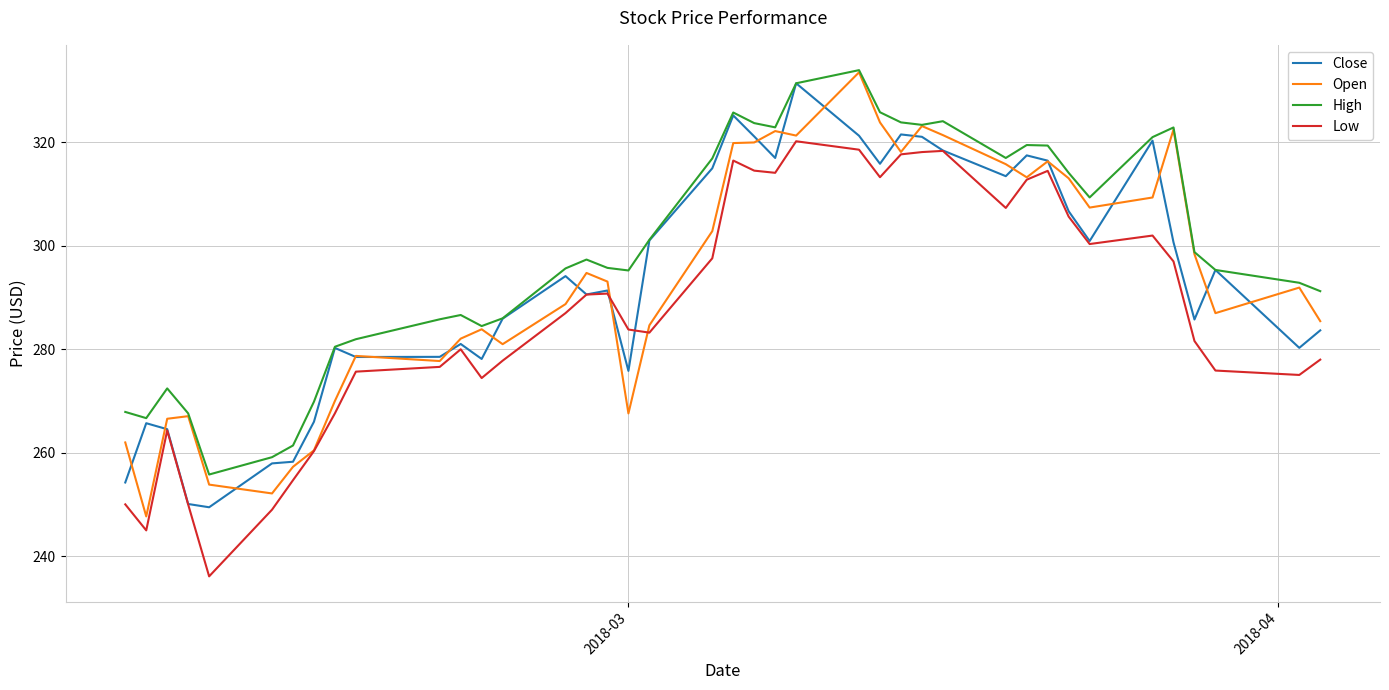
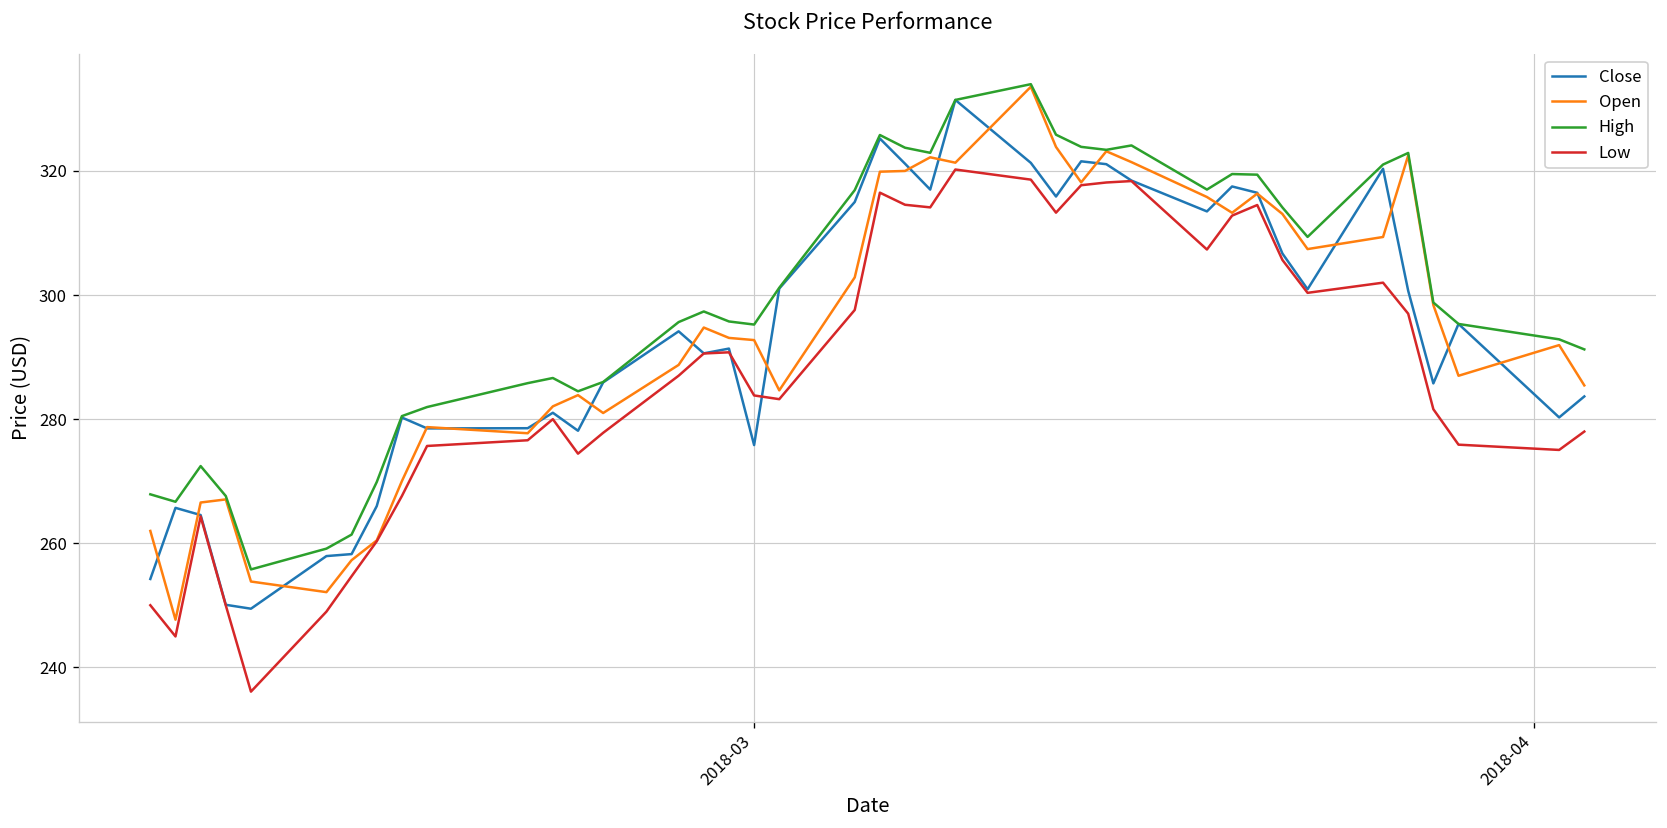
Open, 2018-03: 268 -> 293
